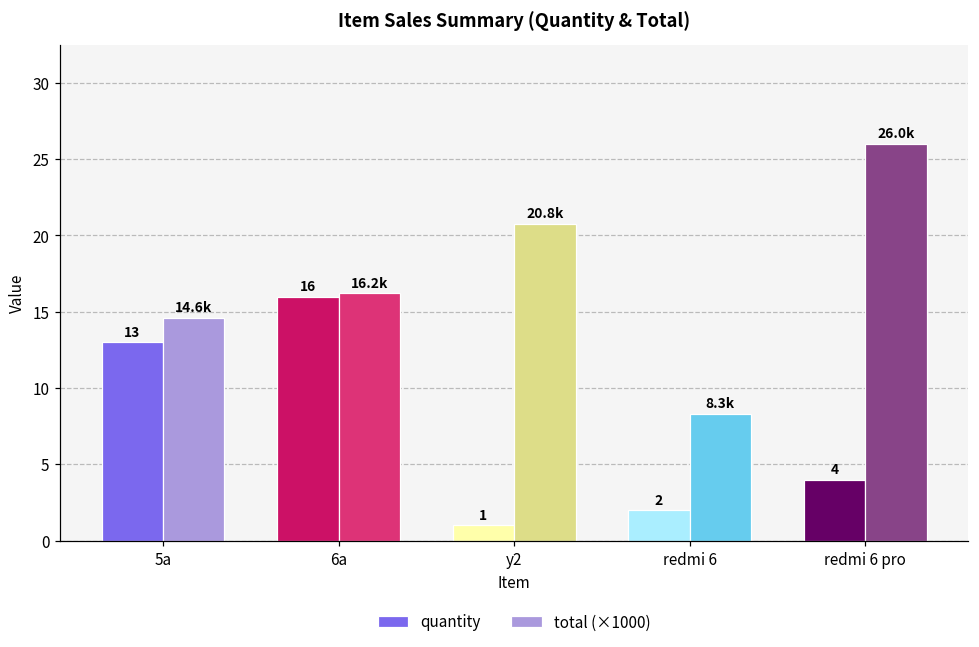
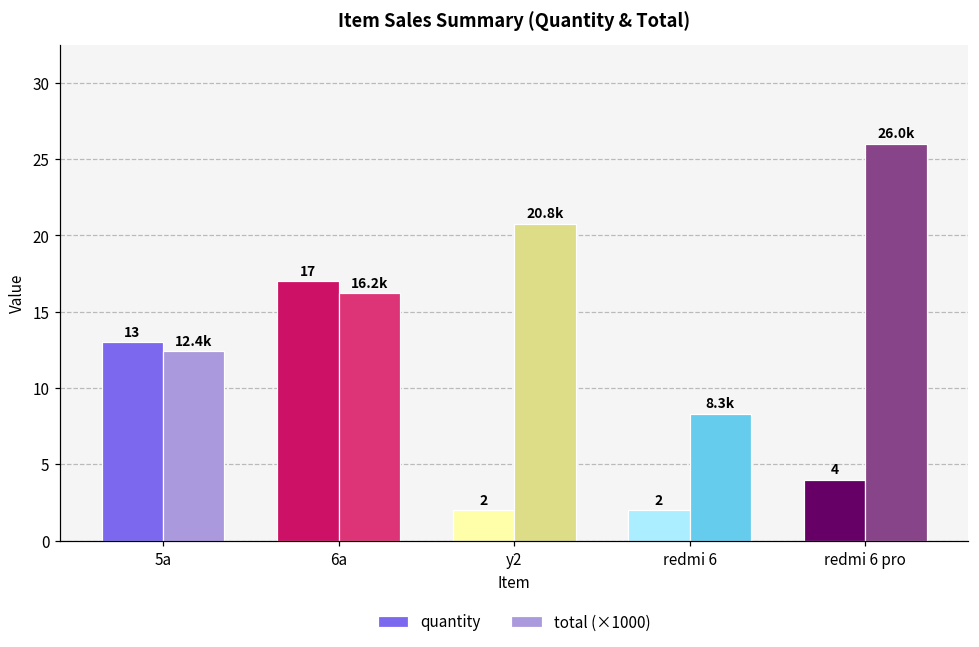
total (×1000), 5a: 14.6k -> 12.4k
quantity, 6a: 16 -> 17
quantity, y2: 1 -> 2
